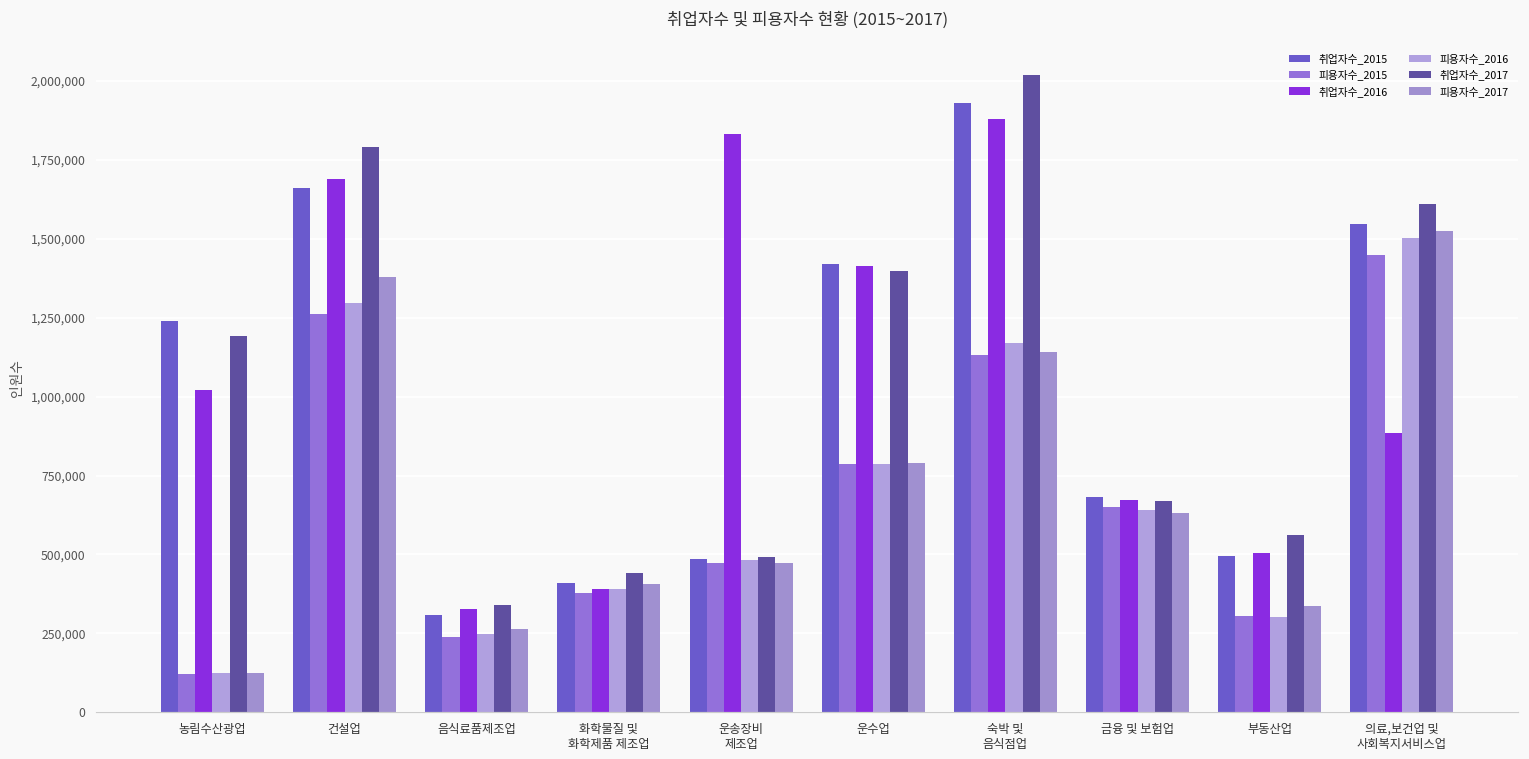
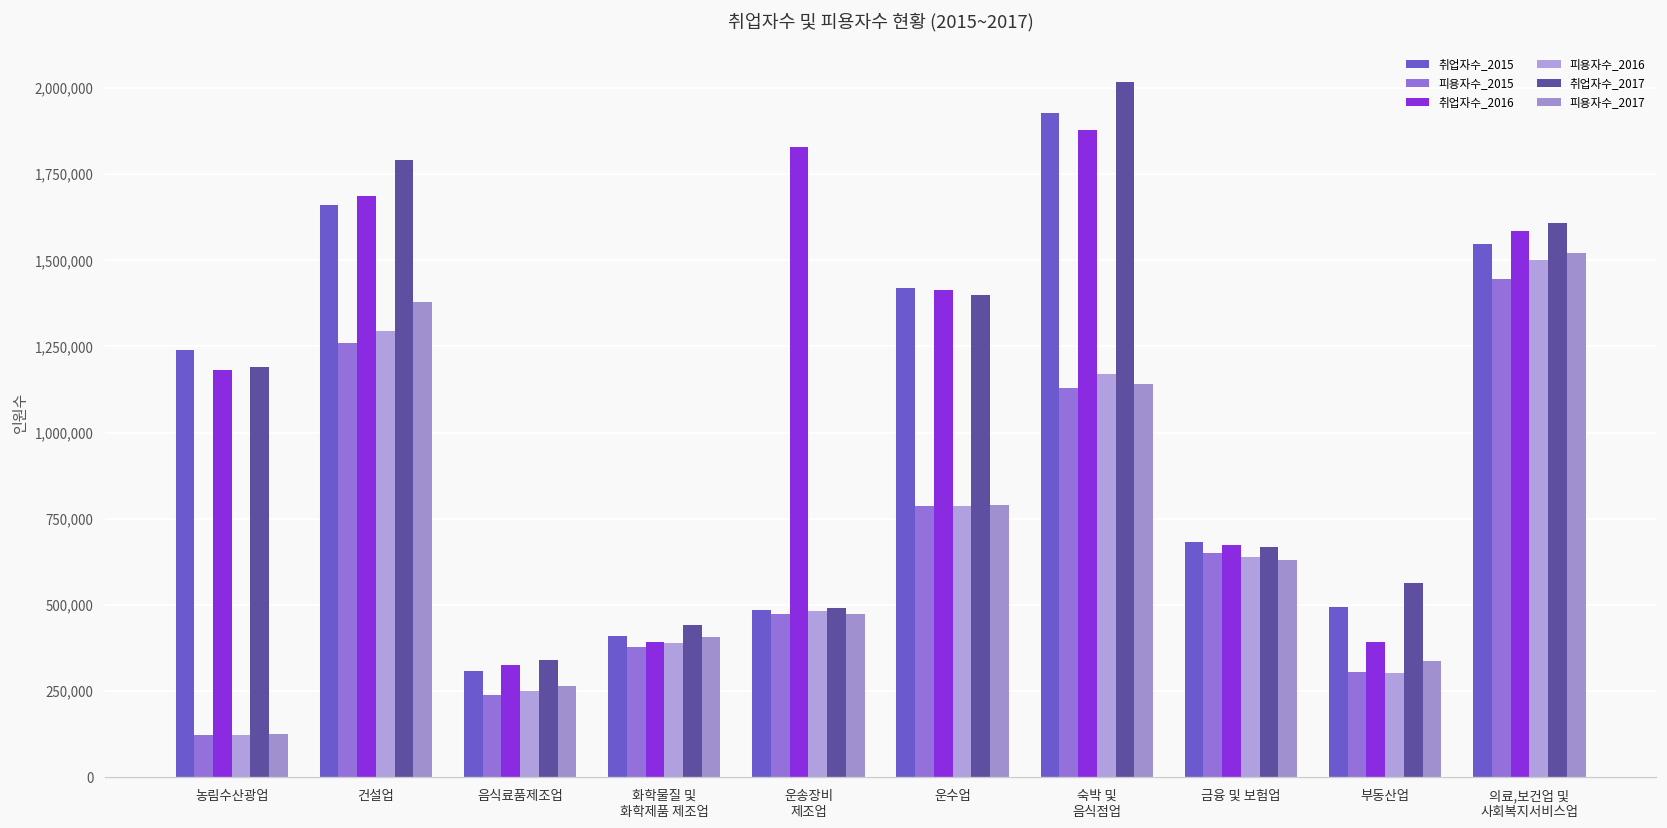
취업자수_2016, 농림수산광업: 1,020,000 -> 1,180,000
취업자수_2016, 부동산업: 500,000 -> 390,000
취업자수_2016, 의료,보건업 및 사회복지서비스업: 890,000 -> 1,590,000
